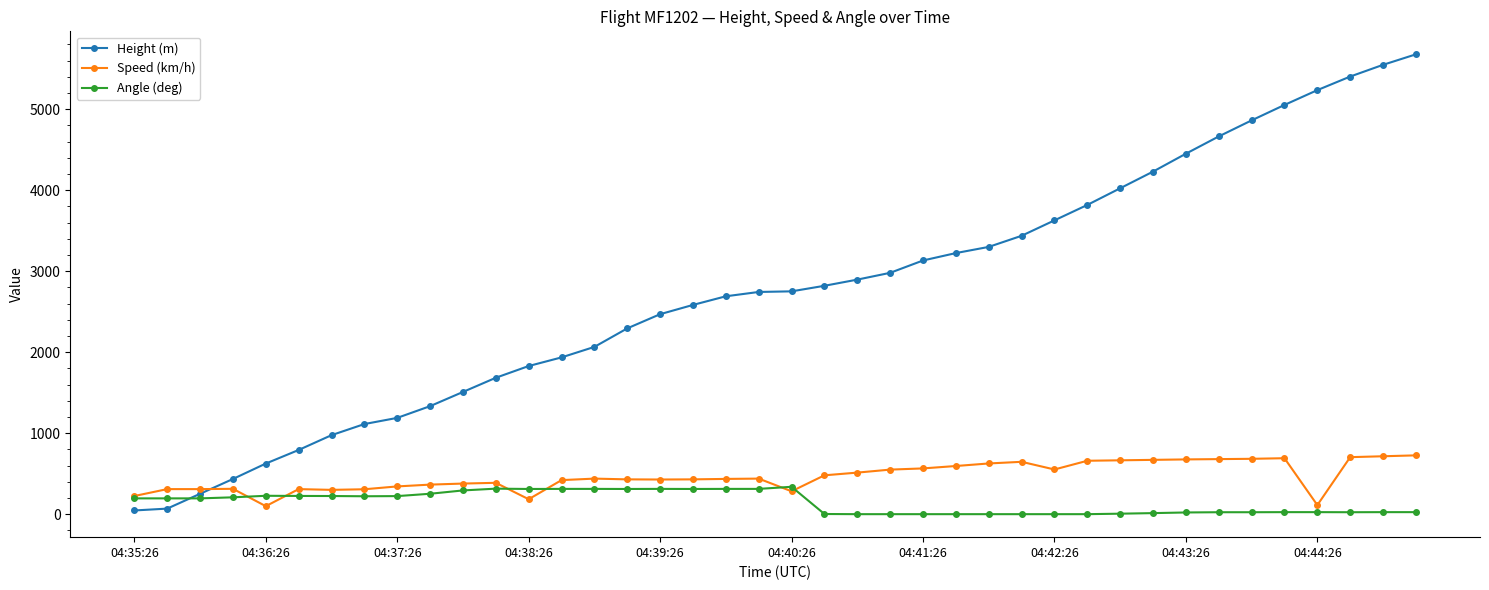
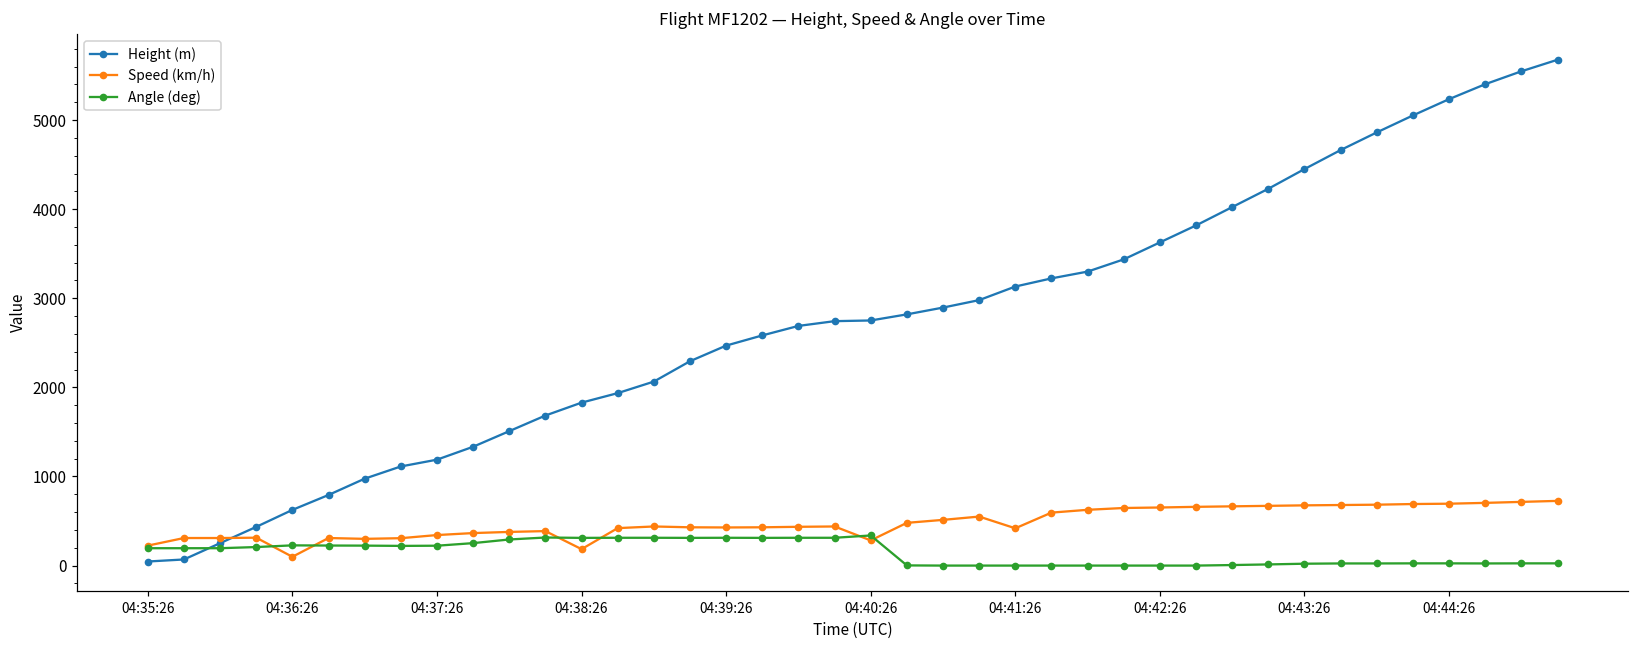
Speed (km/h), 04:41:26: 600 -> 400
Speed (km/h), 04:42:26: 600 -> 700
Speed (km/h), 04:44:26: 100 -> 700
